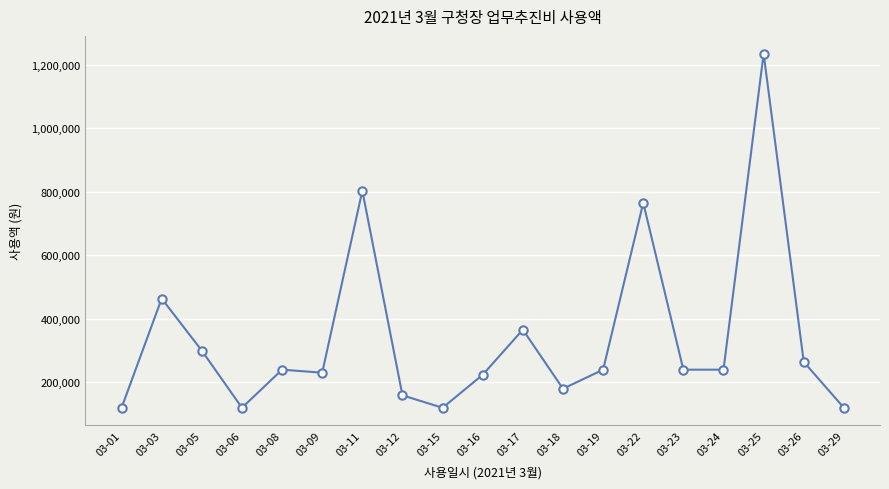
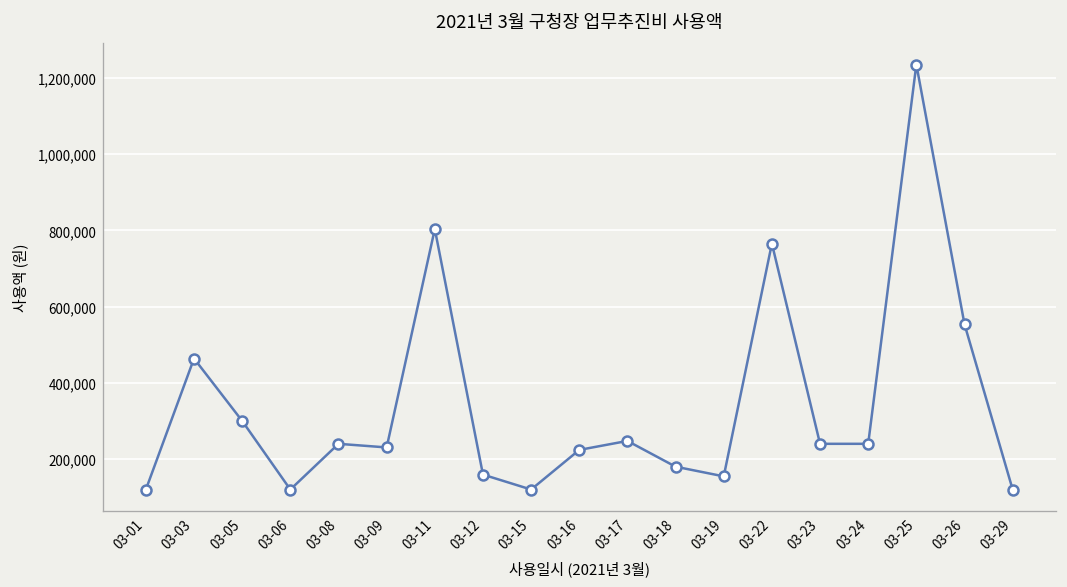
03-17: 370,000 -> 250,000
03-19: 240,000 -> 150,000
03-26: 260,000 -> 550,000
